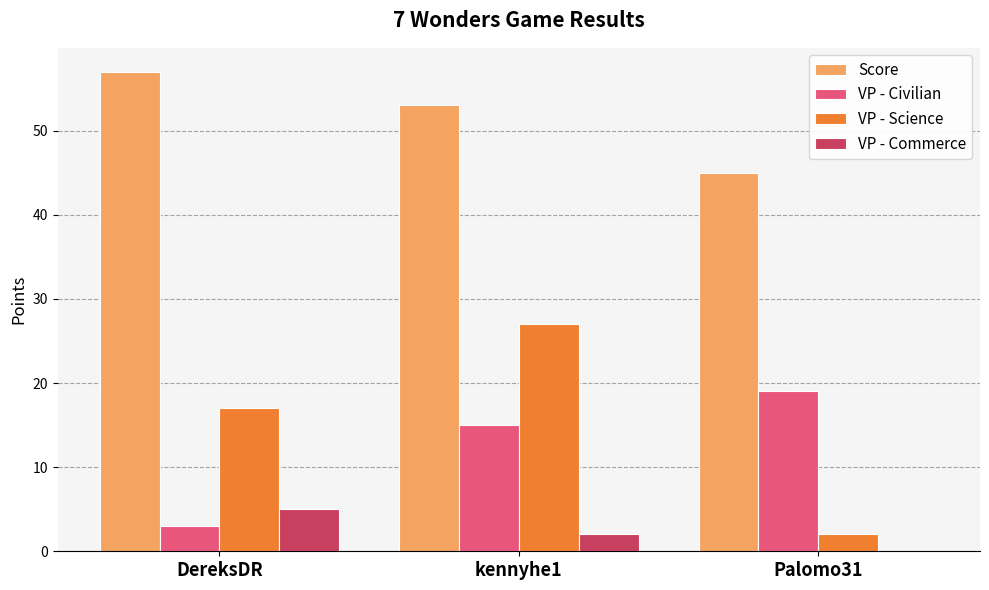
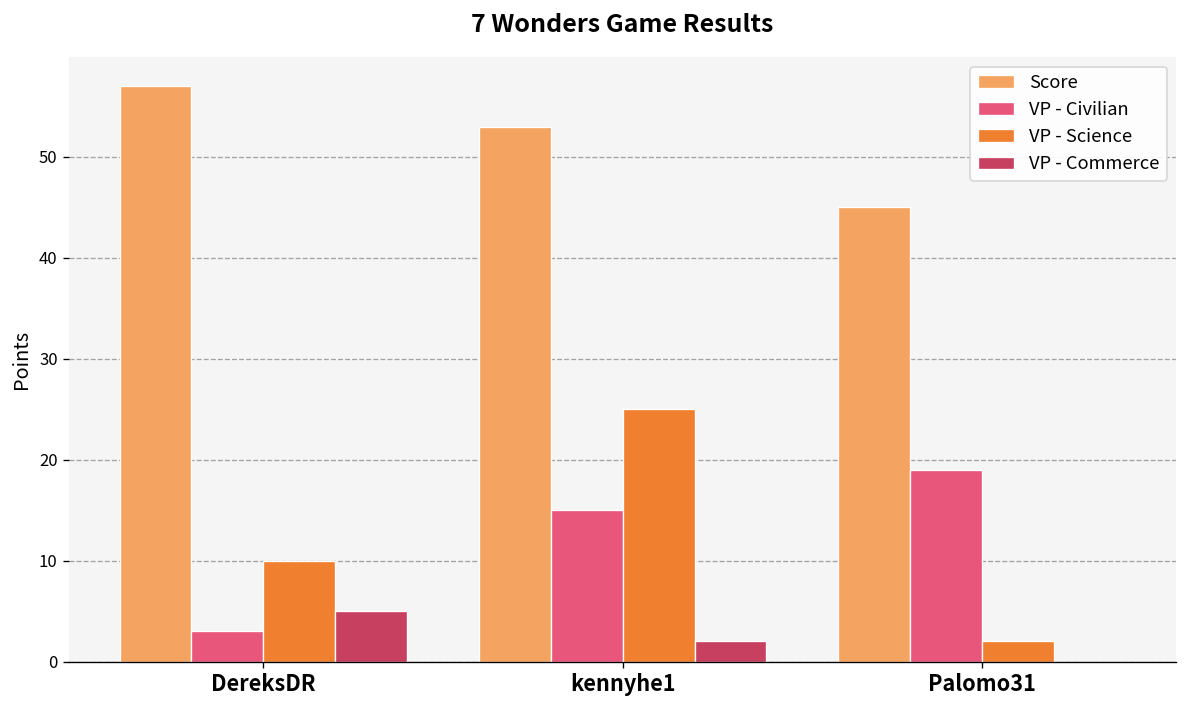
VP - Science, DereksDR: 17 -> 10
VP - Science, kennyhe1: 27 -> 25
